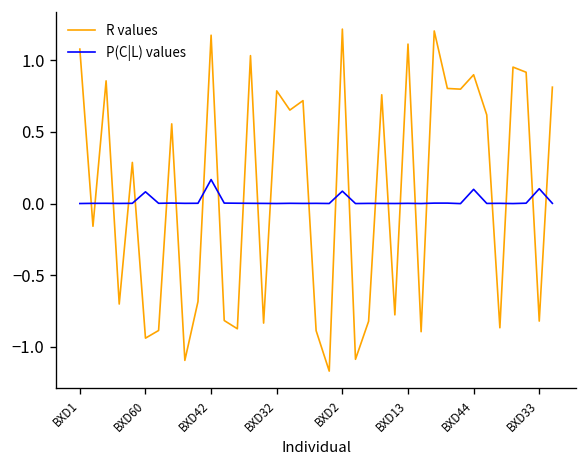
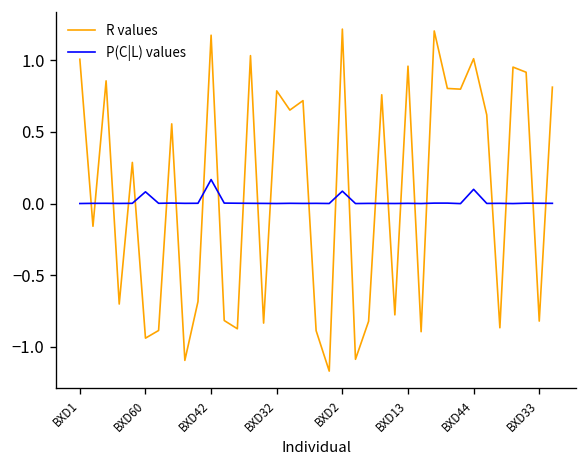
R values, BXD1: 1.08 -> 1.01
R values, BXD13: 1.11 -> 0.96
R values, BXD44: 0.90 -> 1.01
P(C|L) values, BXD33: 0.10 -> 0.00
